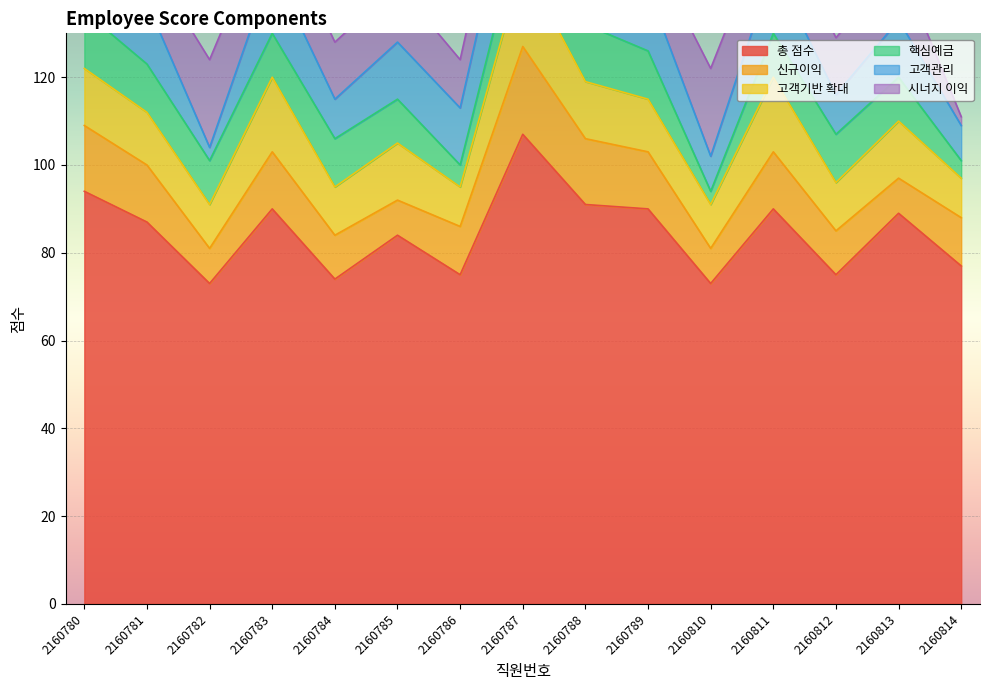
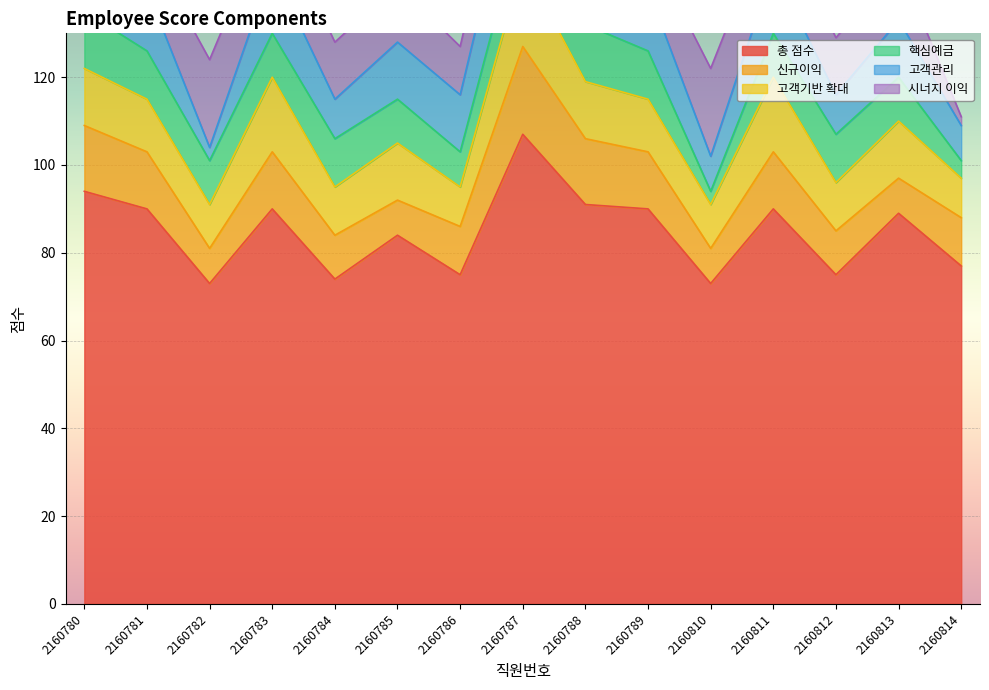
총 점수, 2160781: 87 -> 90
핵심예금, 2160786: 5 -> 8
